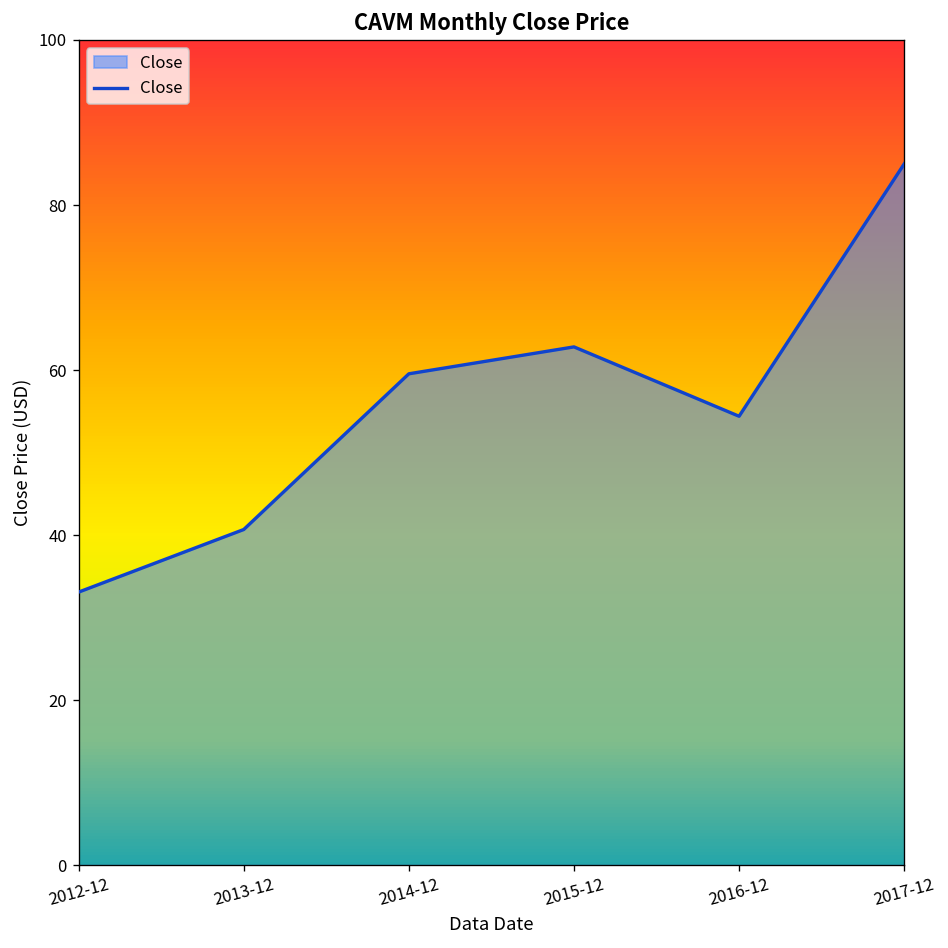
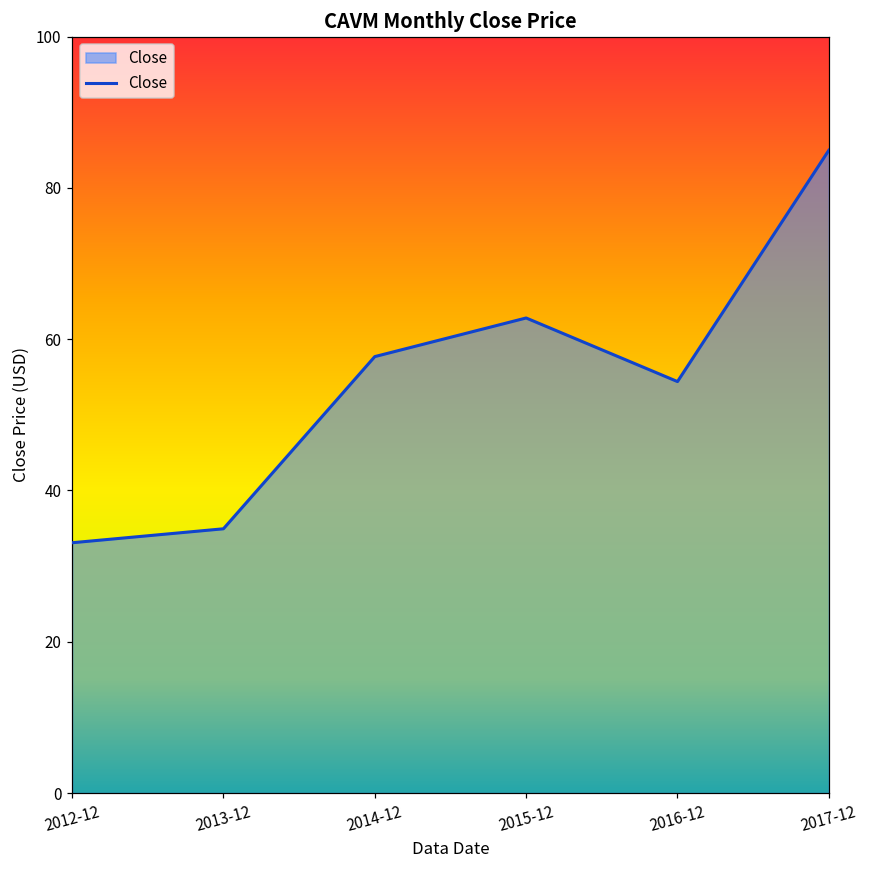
2013-12: 41 -> 35
2014-12: 60 -> 58
